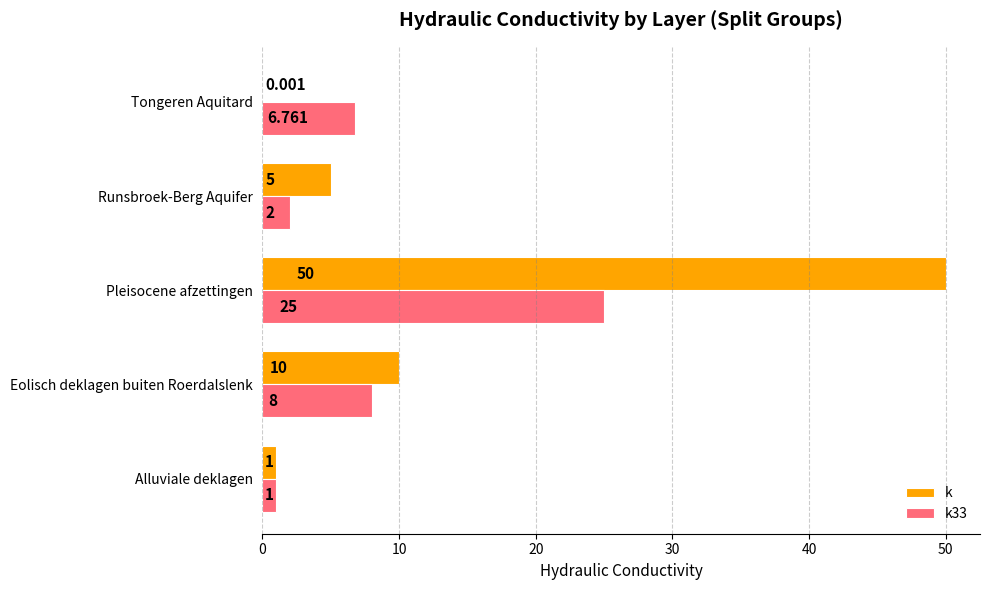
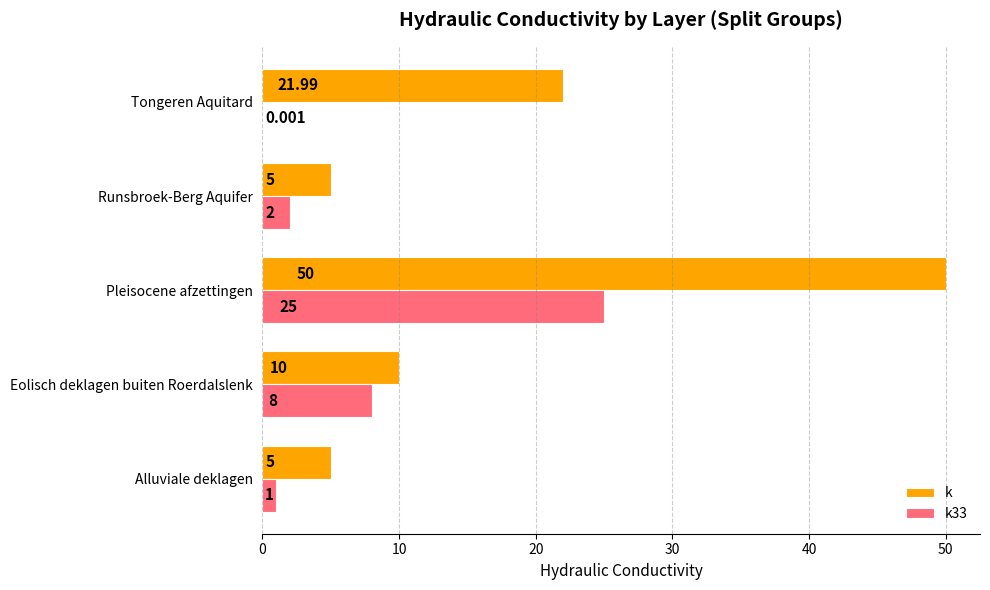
k, Tongeren Aquitard: 0.001 -> 21.99
k33, Tongeren Aquitard: 6.761 -> 0.001
k, Alluviale deklagen: 1 -> 5
